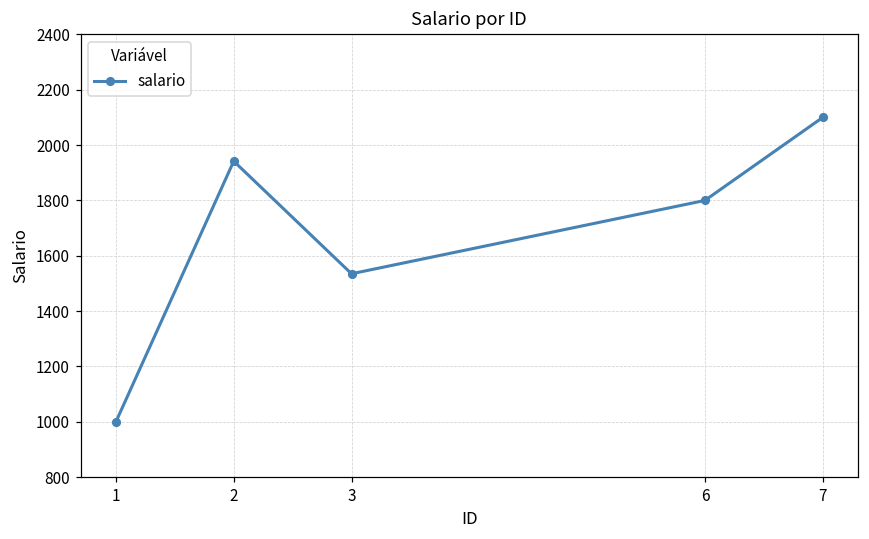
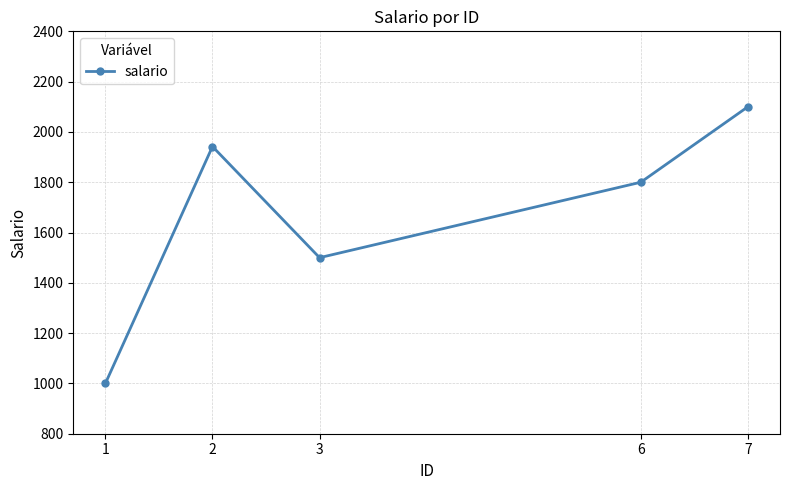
3: 1540 -> 1500
